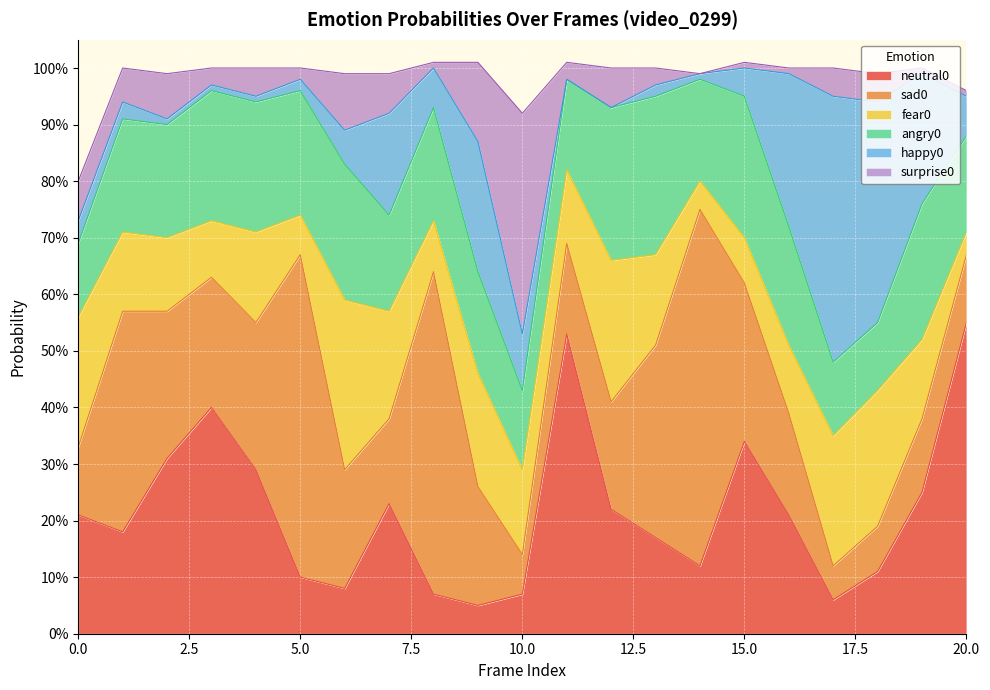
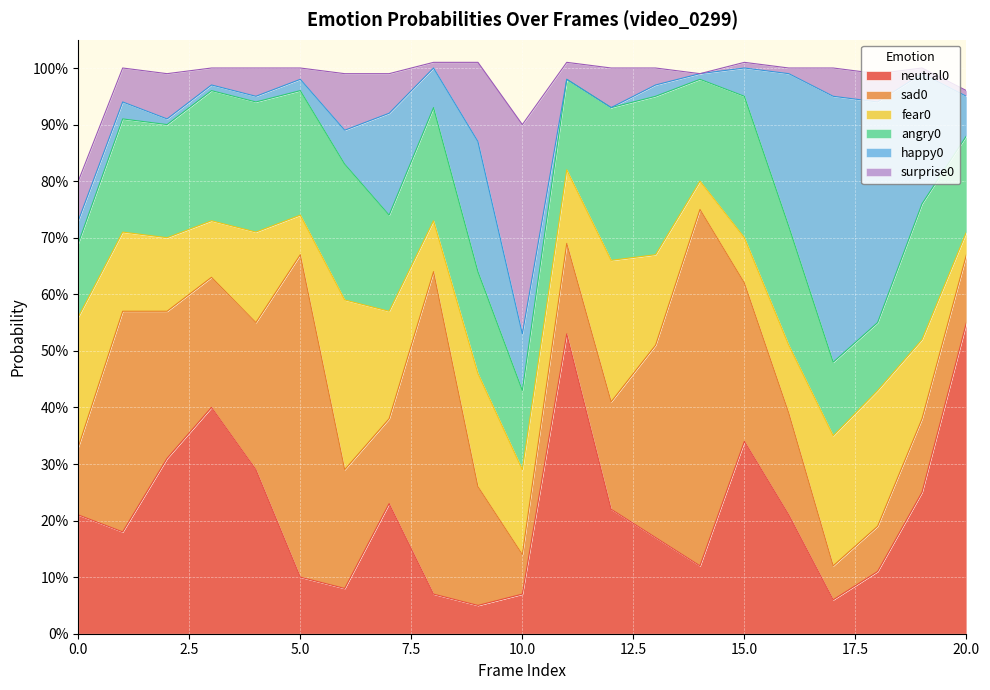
surprise0, 10.0: 39% -> 37%
